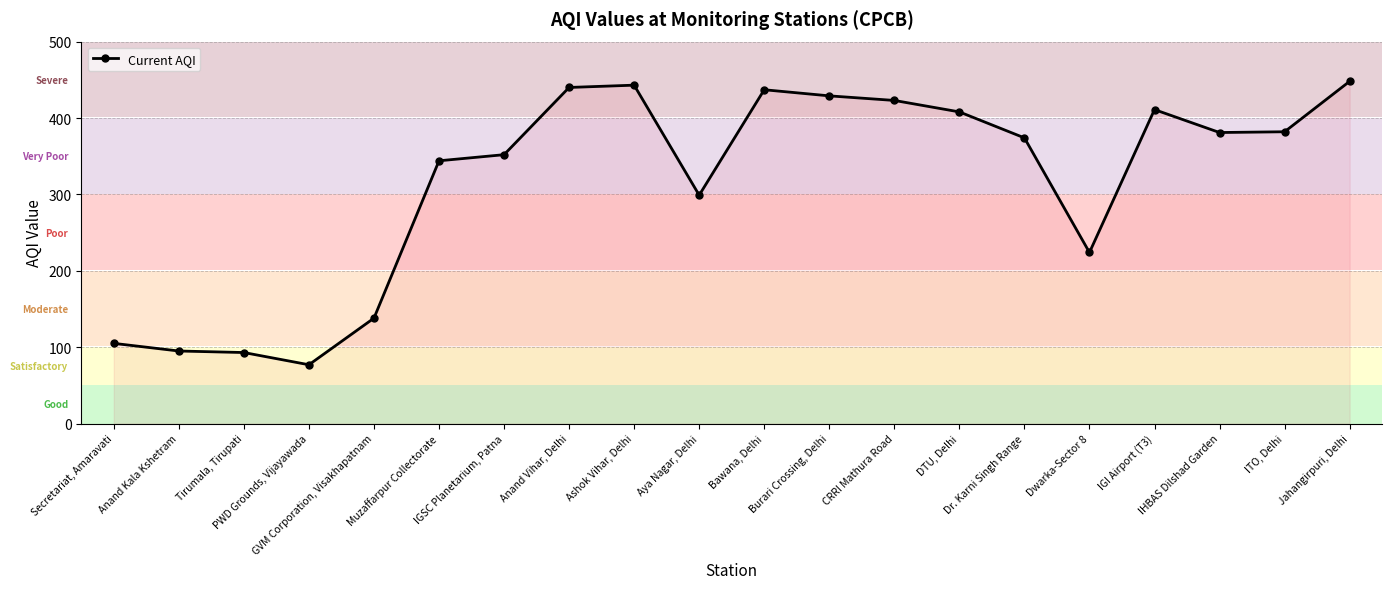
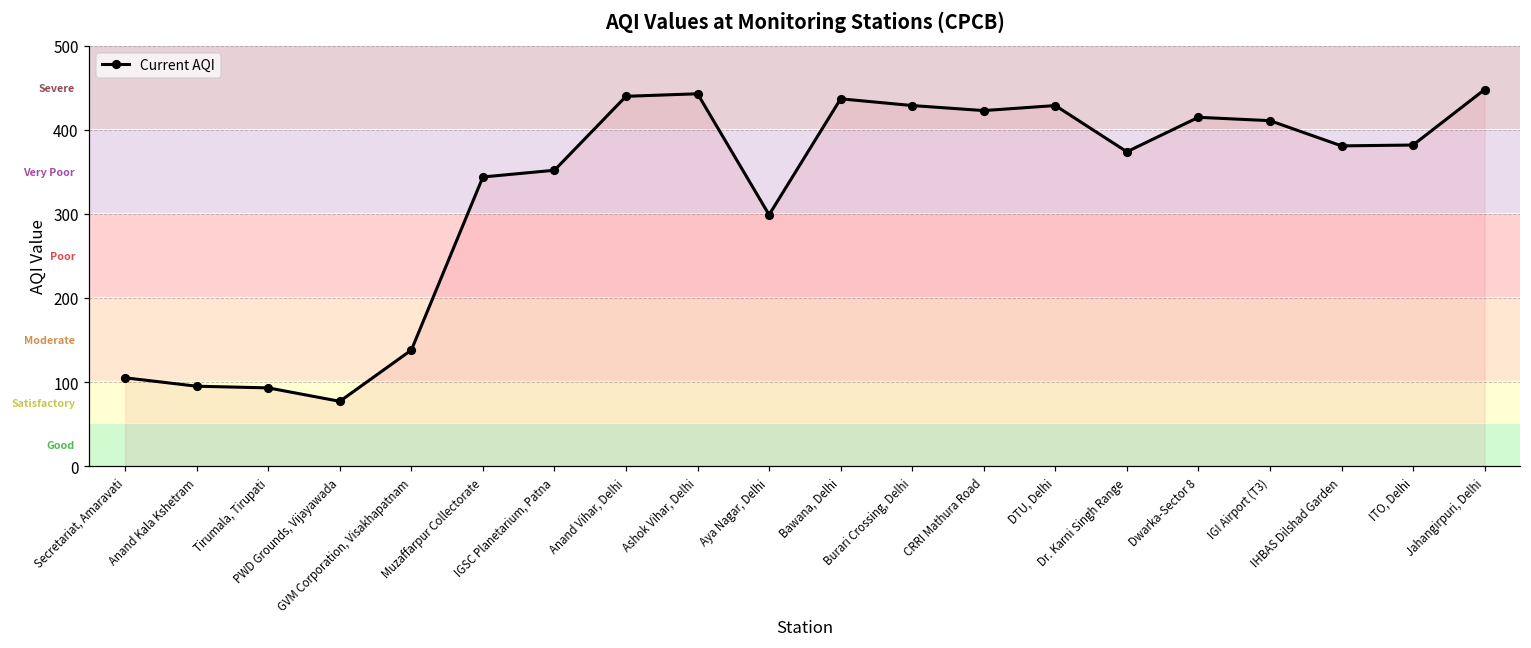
DTU, Delhi: 410 -> 430
Dwarka-Sector 8: 220 -> 420
